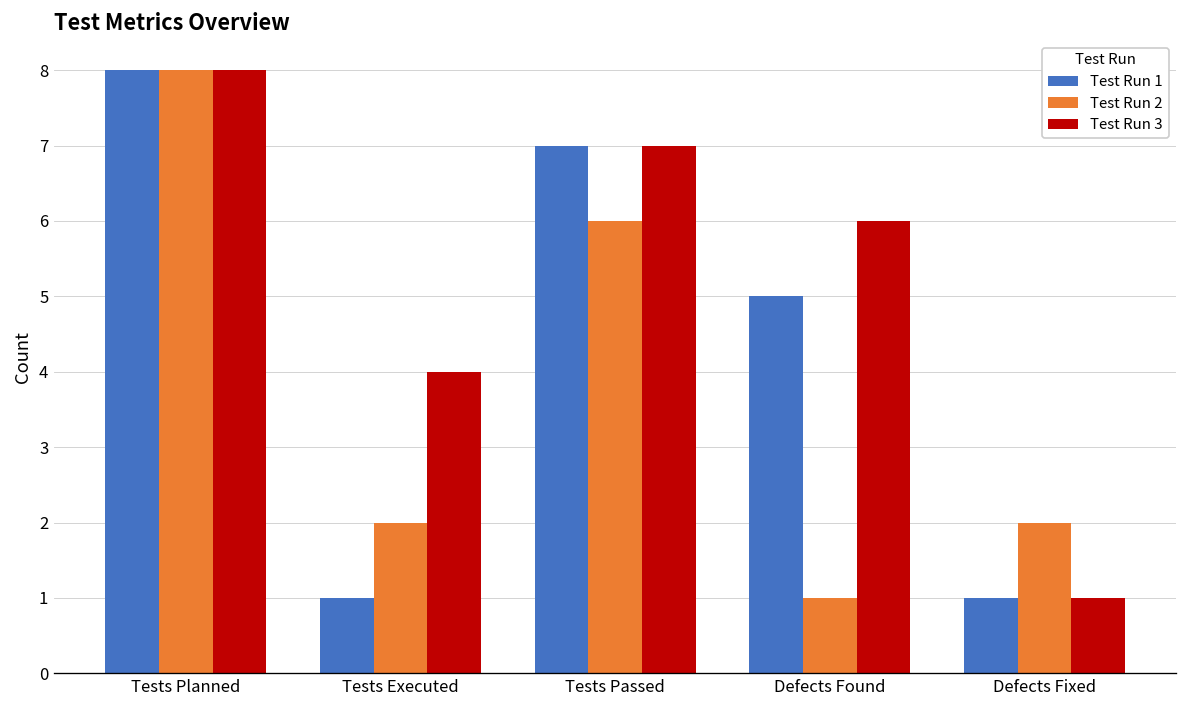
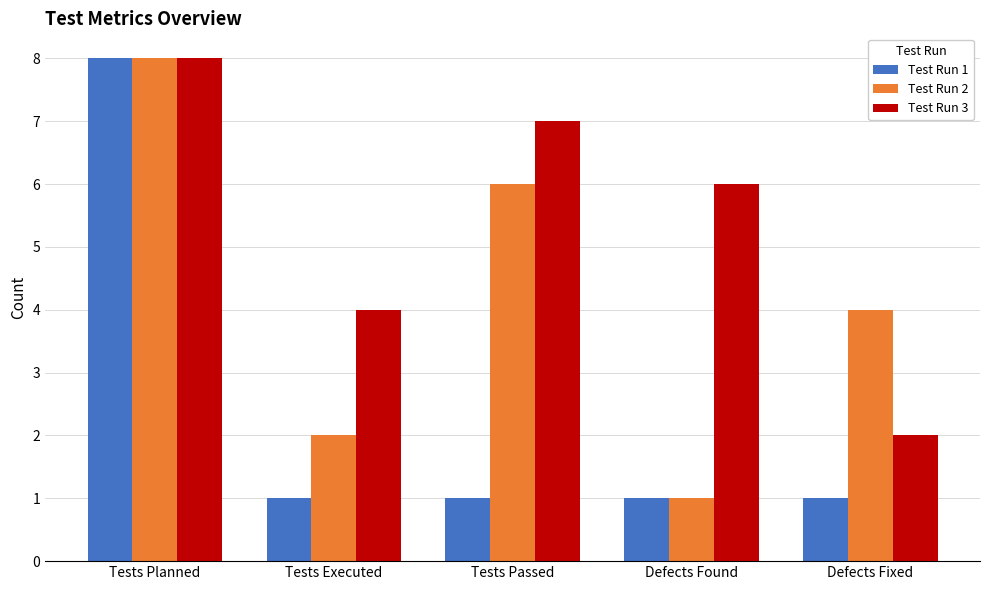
Test Run 1, Tests Passed: 7 -> 1
Test Run 1, Defects Found: 5 -> 1
Test Run 2, Defects Fixed: 2 -> 4
Test Run 3, Defects Fixed: 1 -> 2
